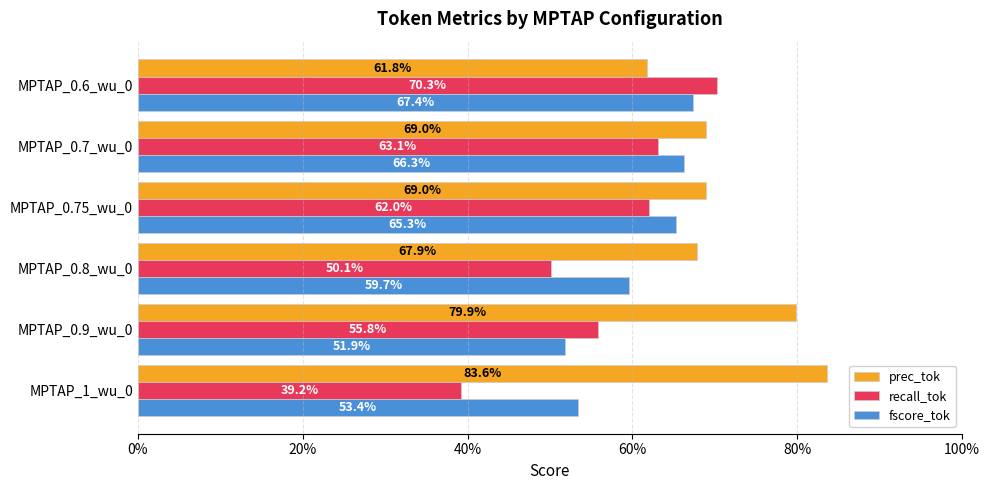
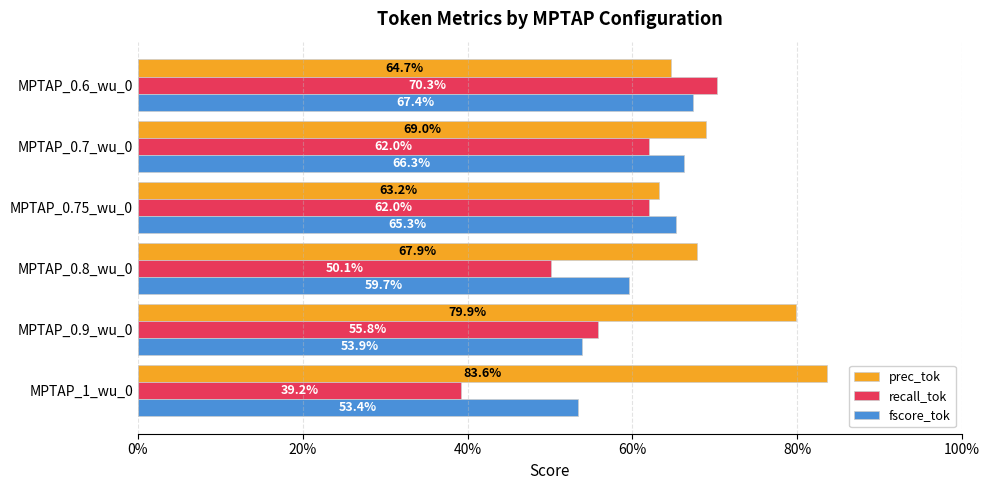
prec_tok, MPTAP_0.6_wu_0: 61.8% -> 64.7%
recall_tok, MPTAP_0.7_wu_0: 63.1% -> 62.0%
prec_tok, MPTAP_0.75_wu_0: 69.0% -> 63.2%
fscore_tok, MPTAP_0.9_wu_0: 51.9% -> 53.9%
